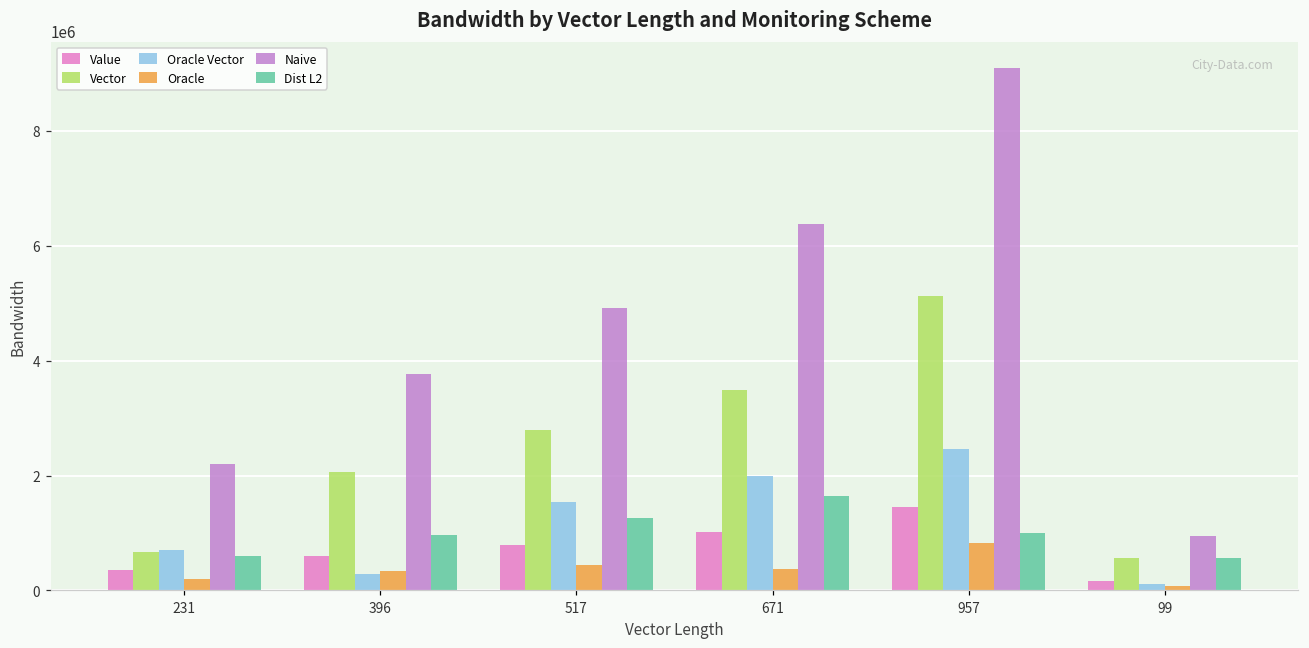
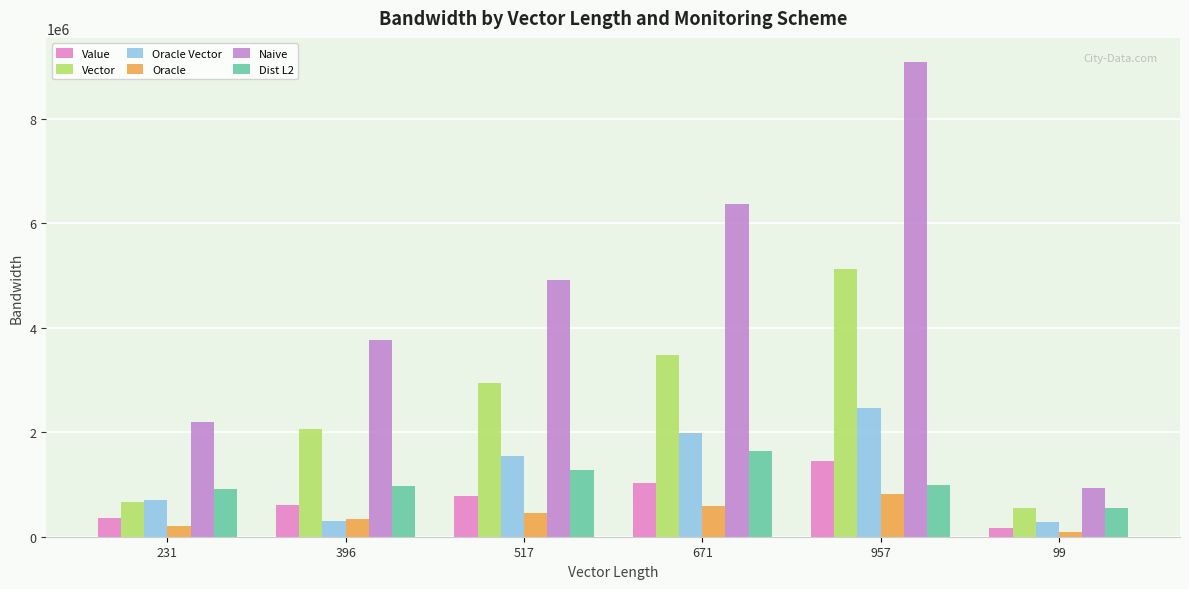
Dist L2, 231: 600000 -> 900000
Vector, 517: 2800000 -> 2900000
Oracle, 671: 400000 -> 600000
Oracle Vector, 99: 100000 -> 300000
